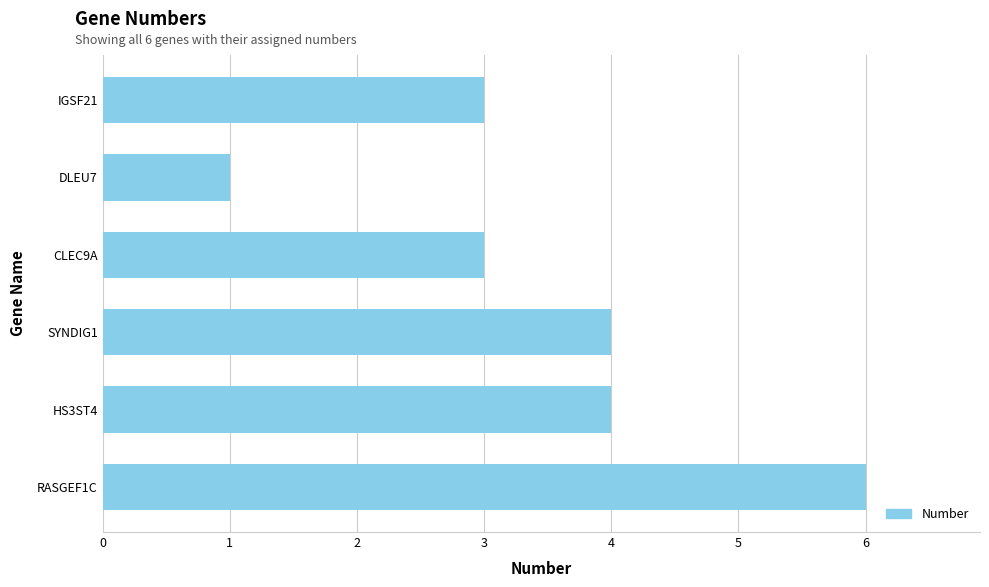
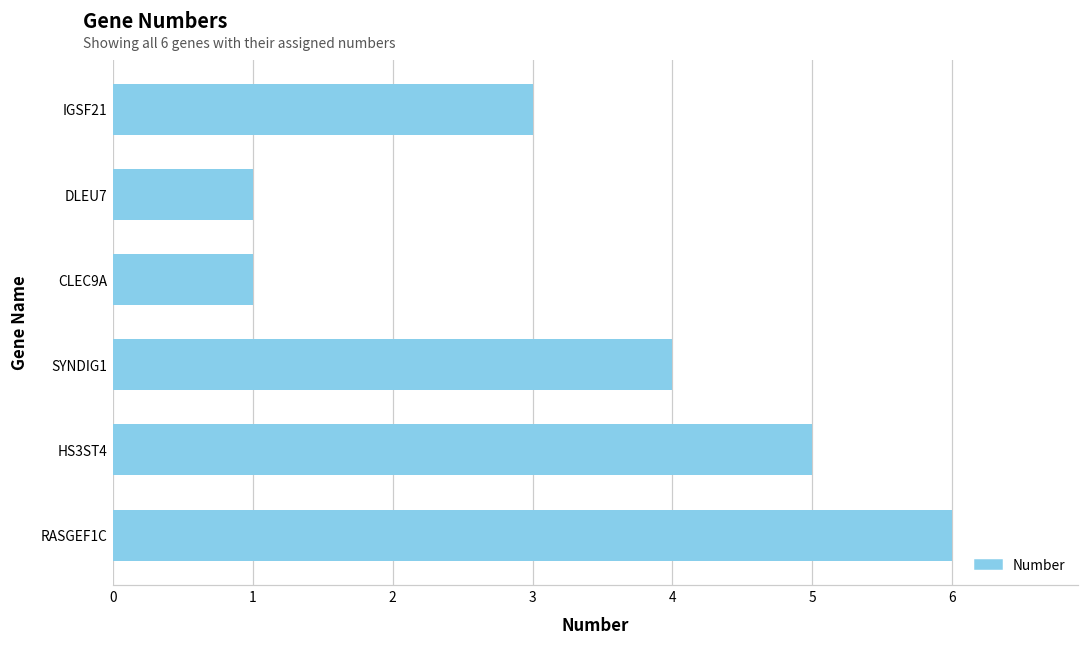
CLEC9A: 3 -> 1
HS3ST4: 4 -> 5
